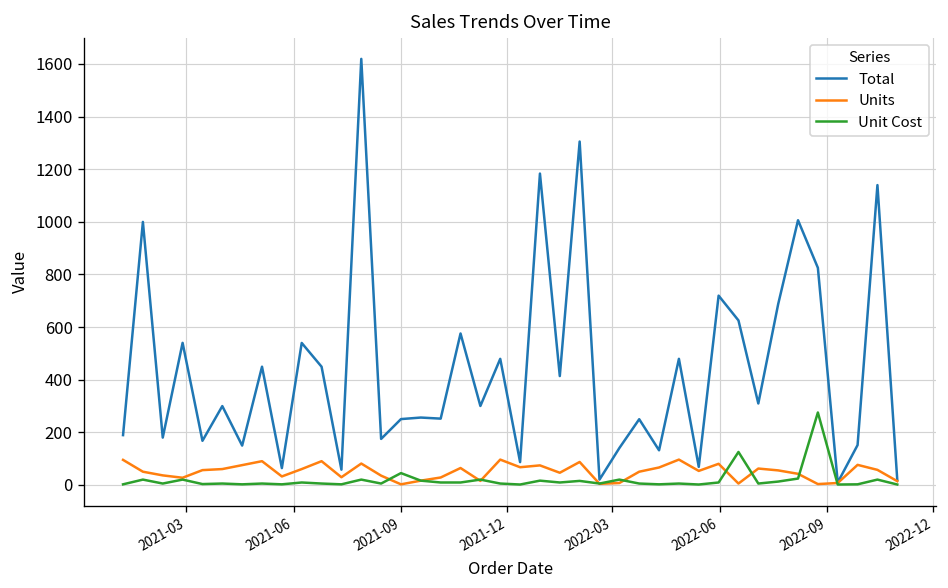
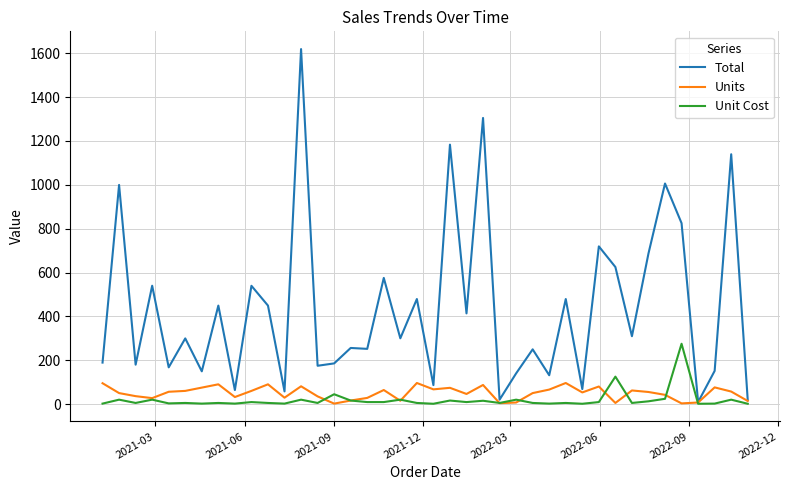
Total, 2021-09: 250 -> 190
